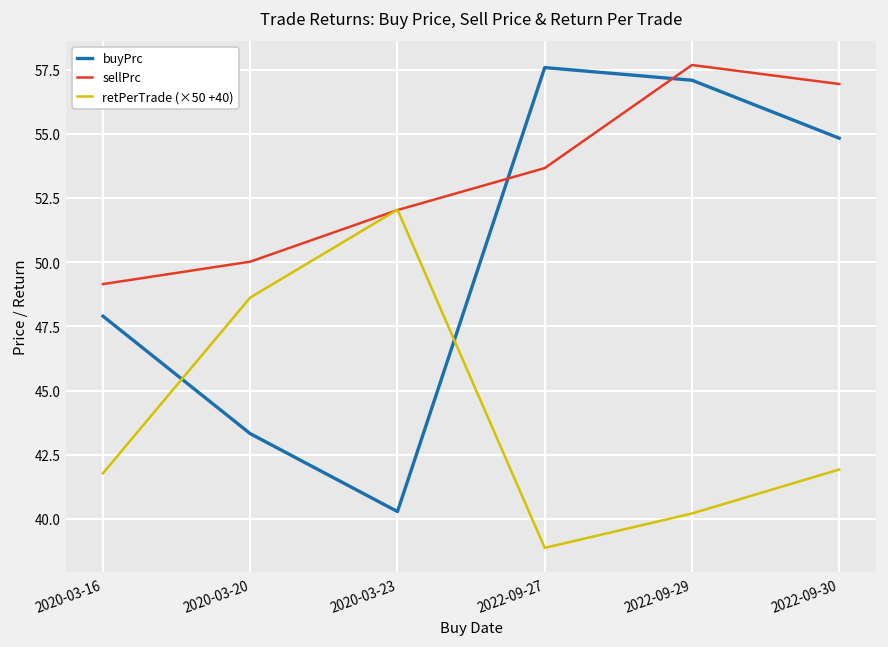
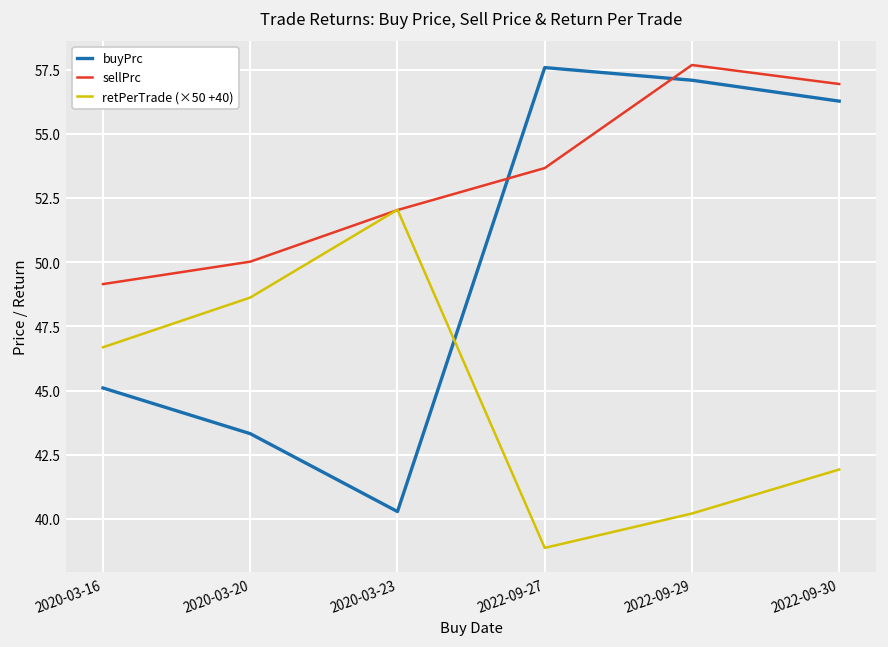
buyPrc, 2020-03-16: 47.9 -> 45.1
retPerTrade (×50 +40), 2020-03-16: 41.8 -> 46.7
buyPrc, 2022-09-30: 54.8 -> 56.3
